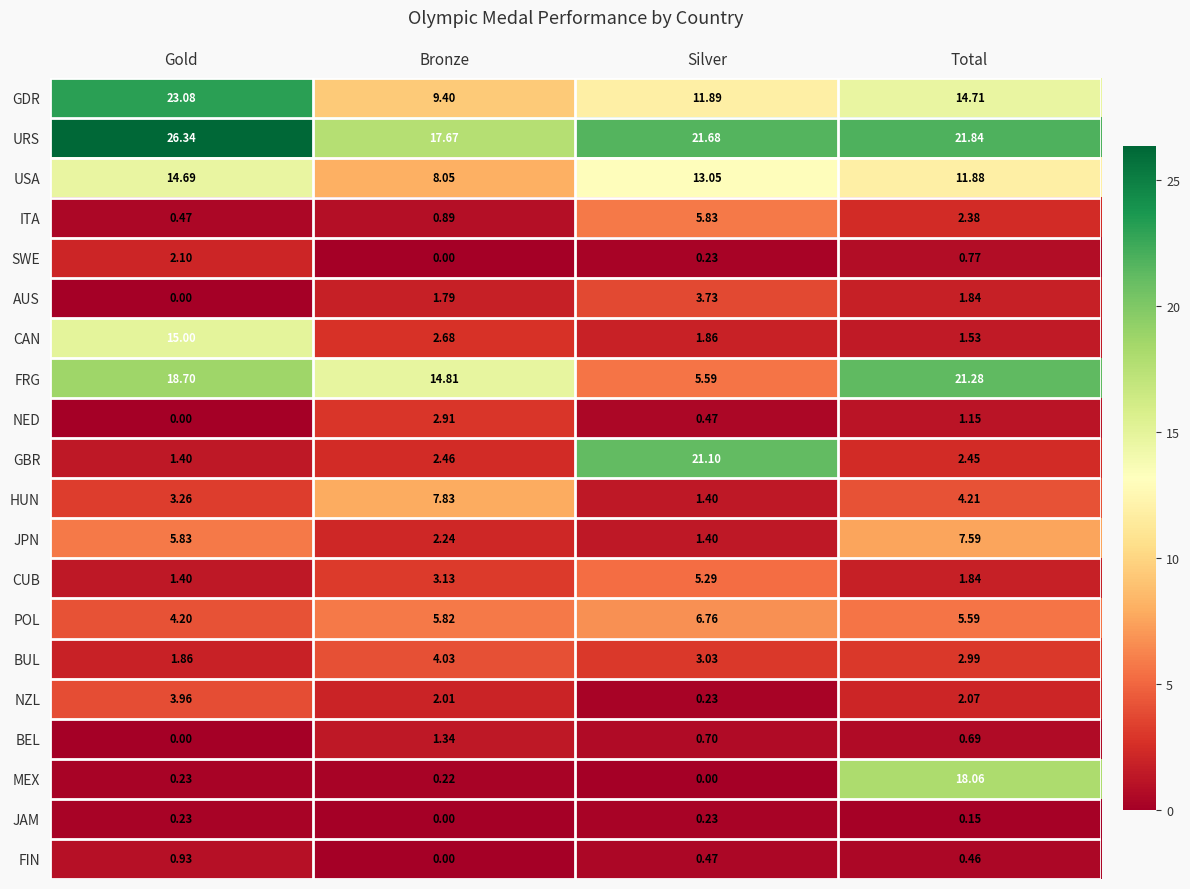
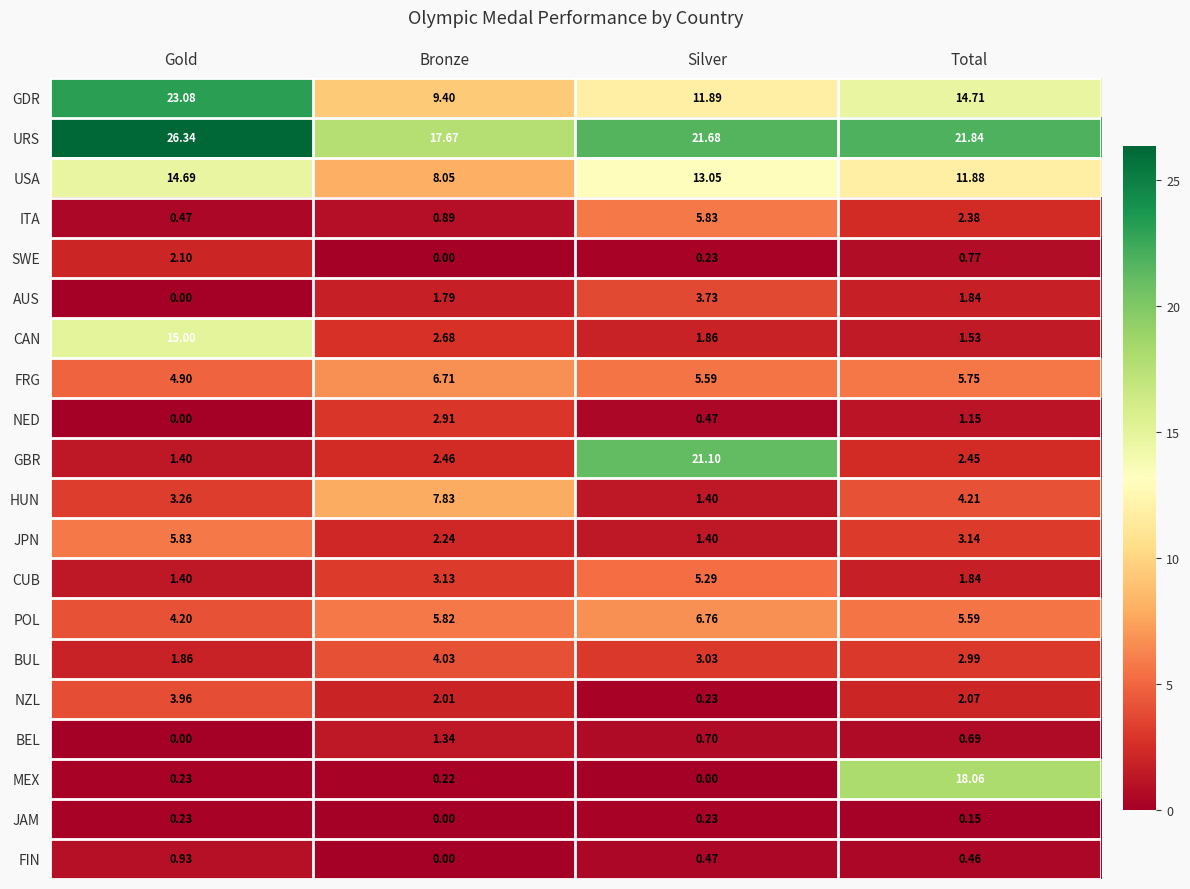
FRG, Gold: 18.70 -> 4.90
FRG, Bronze: 14.81 -> 6.71
FRG, Total: 21.28 -> 5.75
JPN, Total: 7.59 -> 3.14
